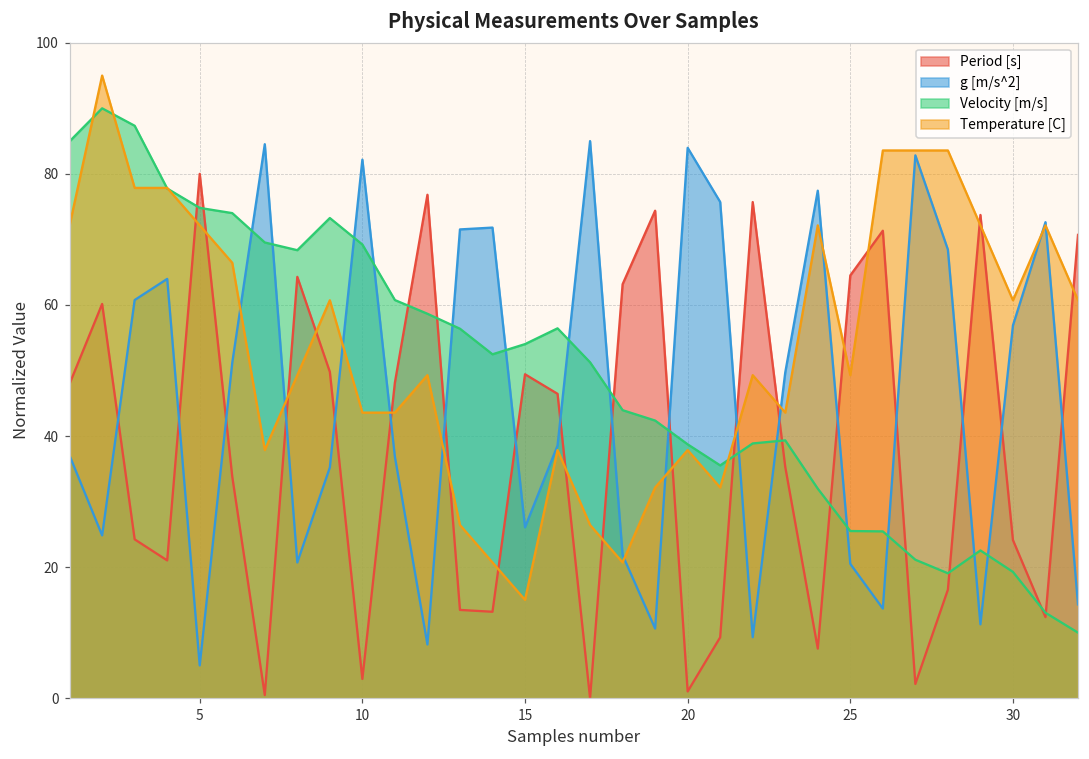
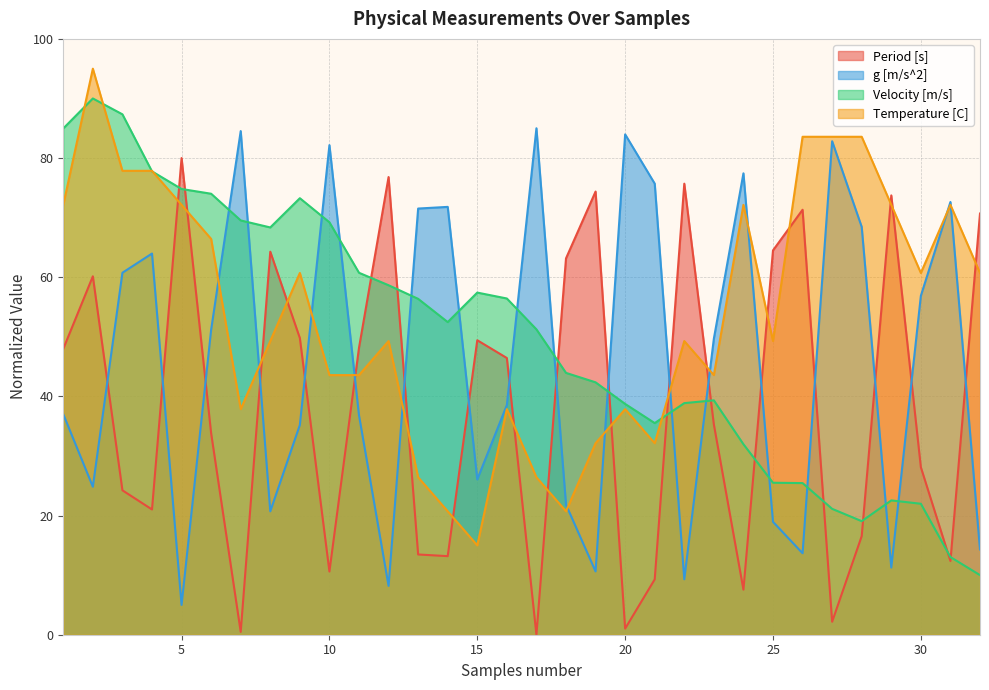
Period [s], 10: 3 -> 11
Velocity [m/s], 15: 54 -> 57
g [m/s^2], 25: 20 -> 19
Period [s], 30: 24 -> 28
Velocity [m/s], 30: 19 -> 22
